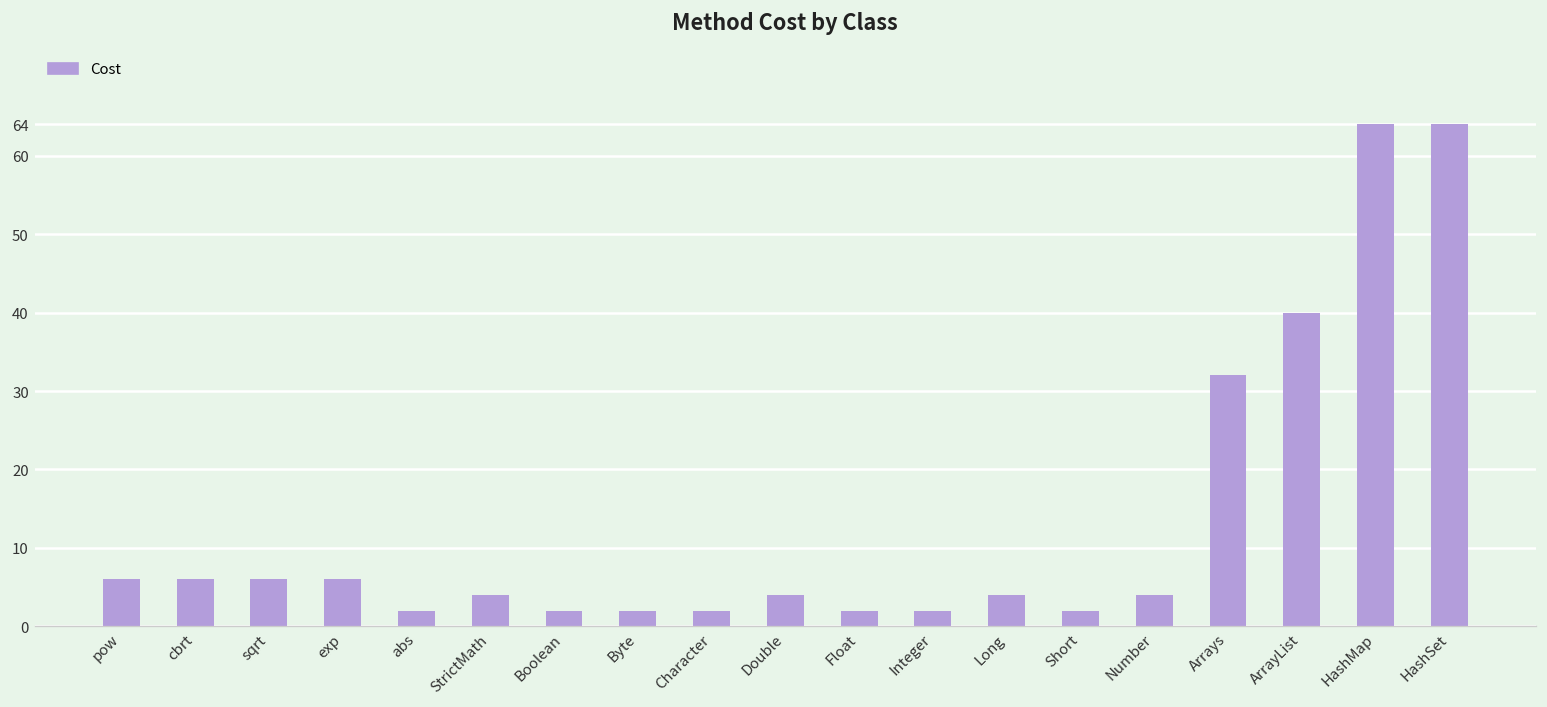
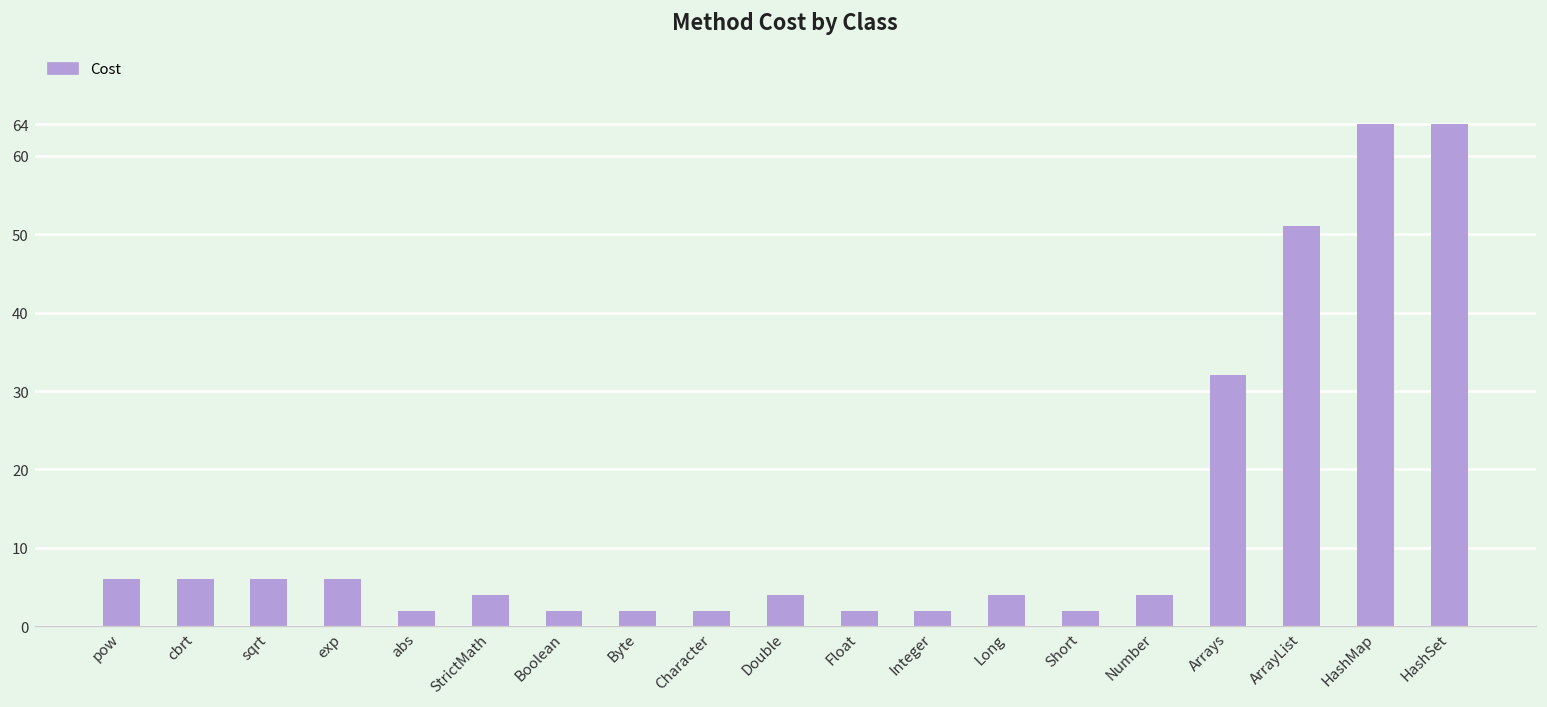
ArrayList: 40 -> 51
